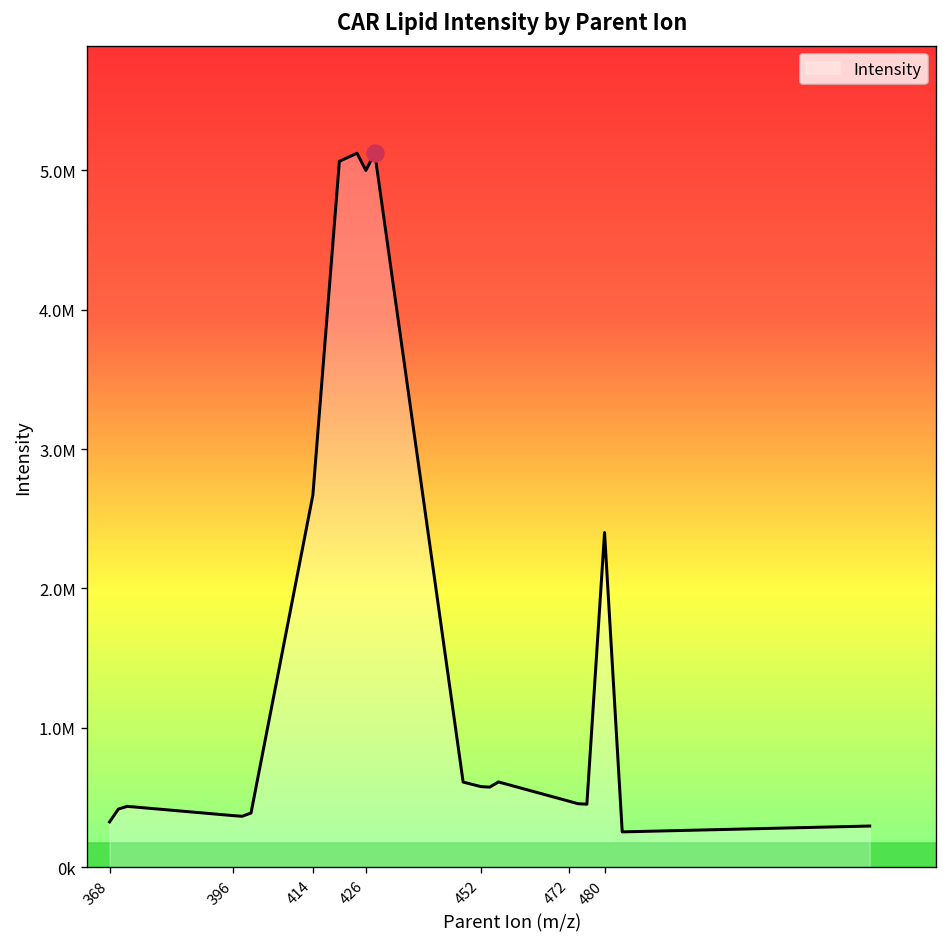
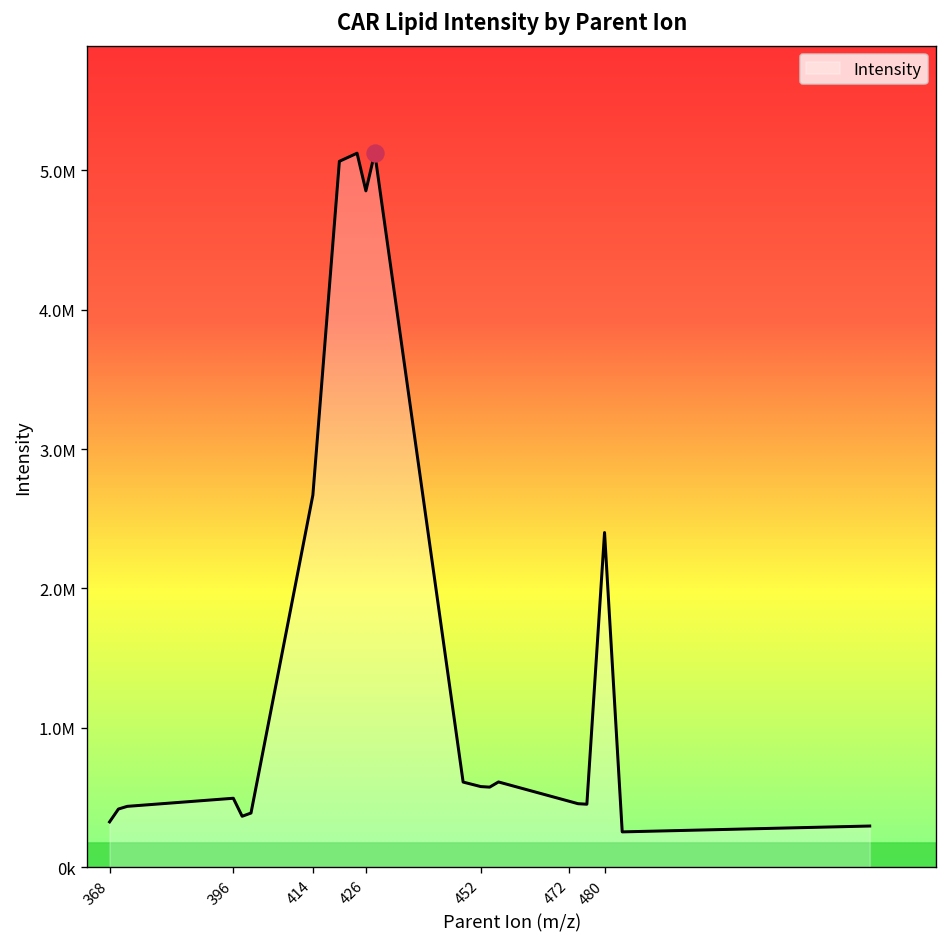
Intensity, 396: 370000 -> 500000
Intensity, 426: 5000000 -> 4850000
